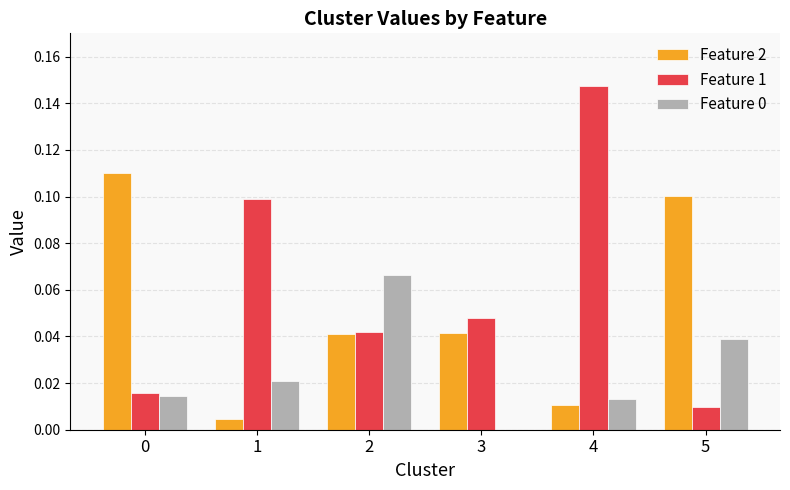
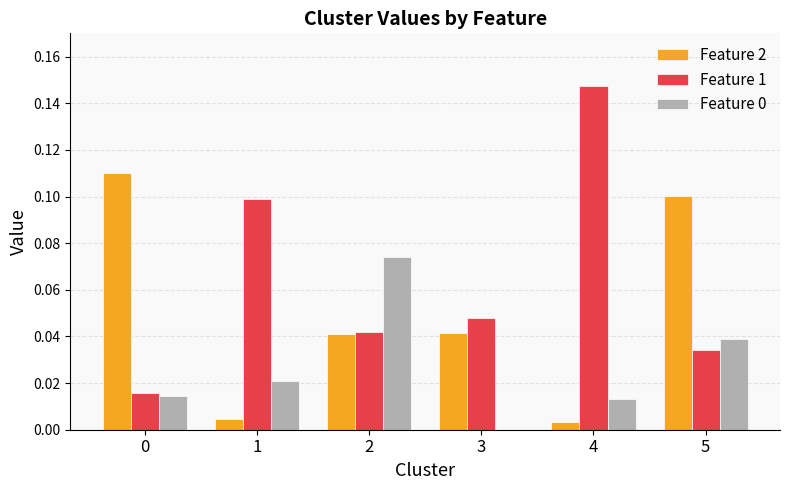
Feature 0, 2: 0.066 -> 0.074
Feature 2, 4: 0.010 -> 0.003
Feature 1, 5: 0.010 -> 0.034
